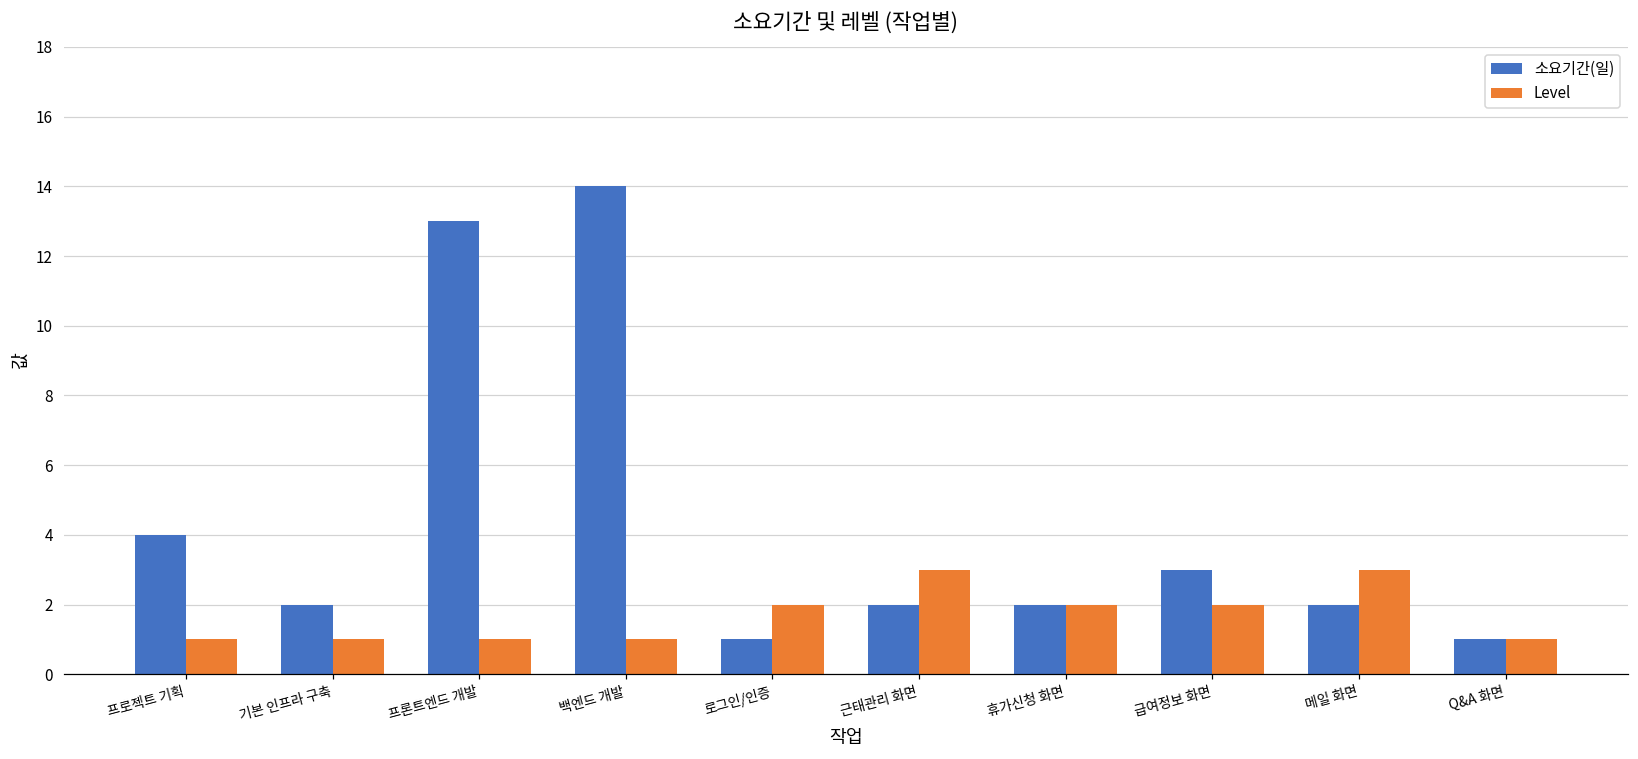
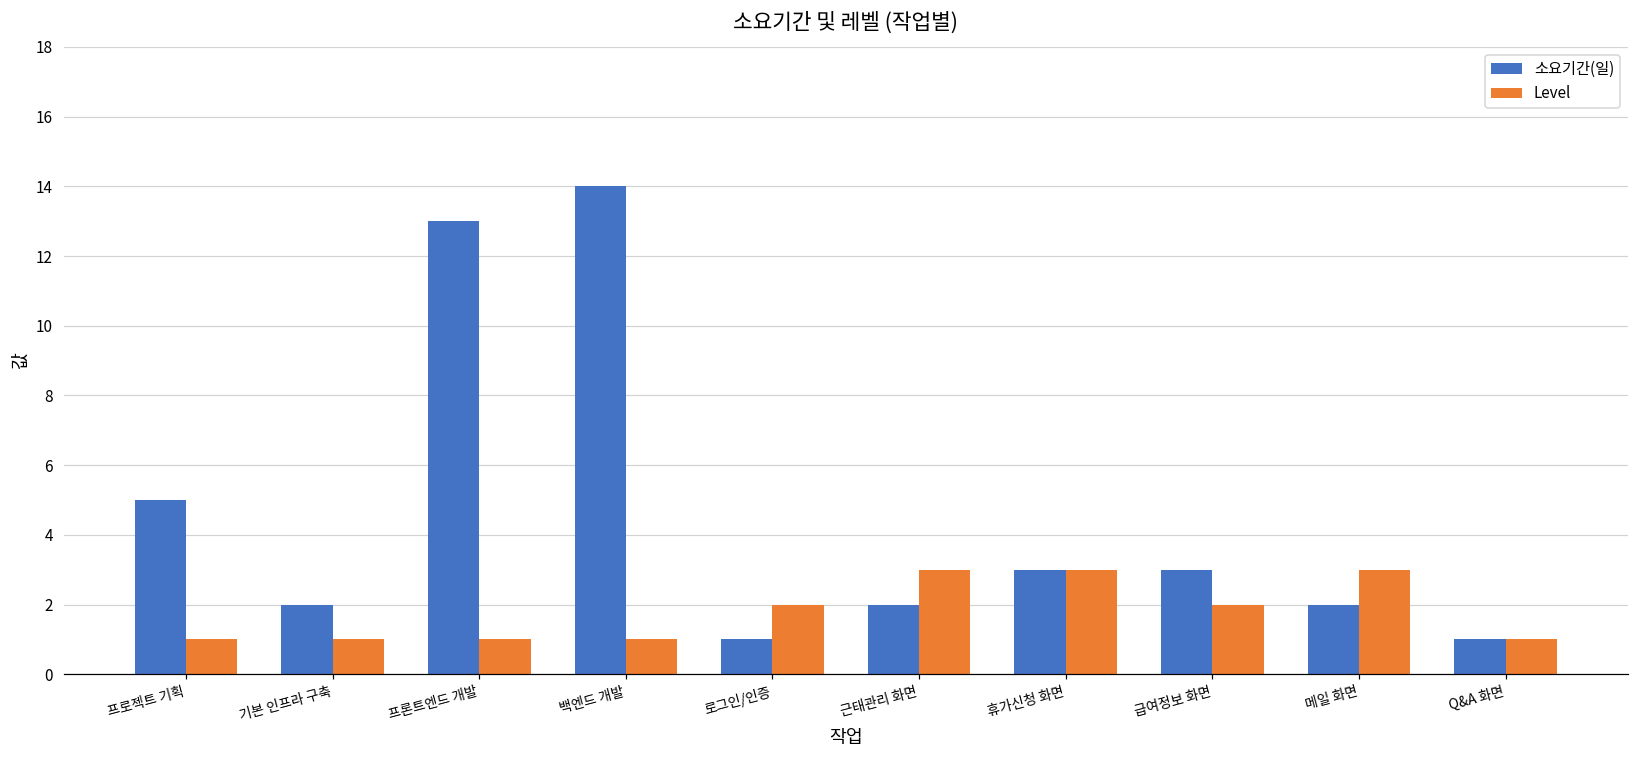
소요기간(일), 프로젝트 기획: 4 -> 5
소요기간(일), 휴가신청 화면: 2 -> 3
Level, 휴가신청 화면: 2 -> 3
